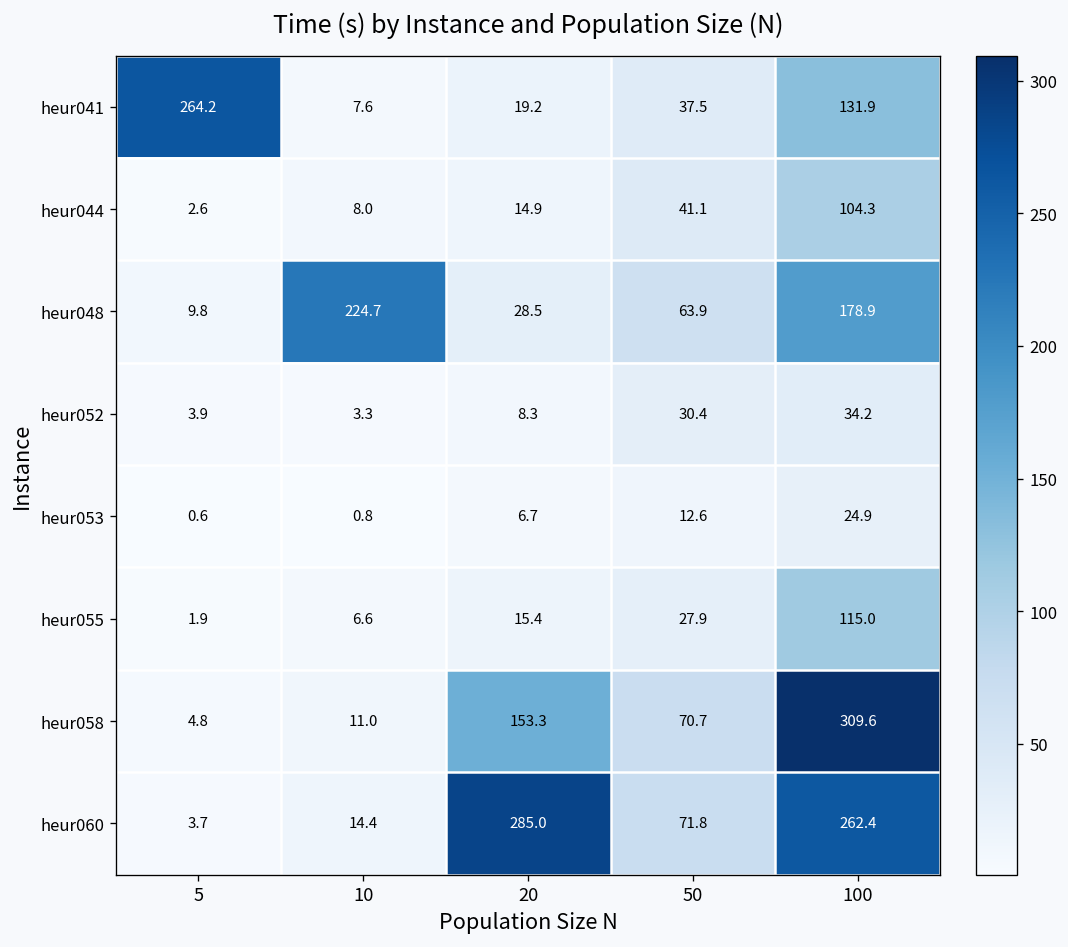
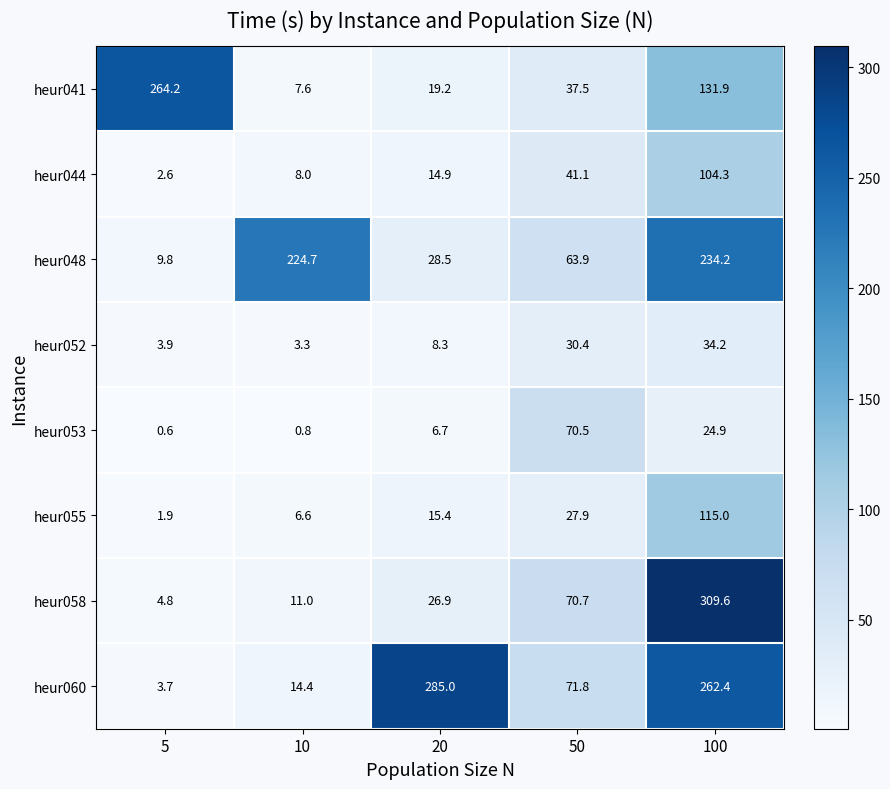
heur048, 100: 178.9 -> 234.2
heur053, 50: 12.6 -> 70.5
heur058, 20: 153.3 -> 26.9
